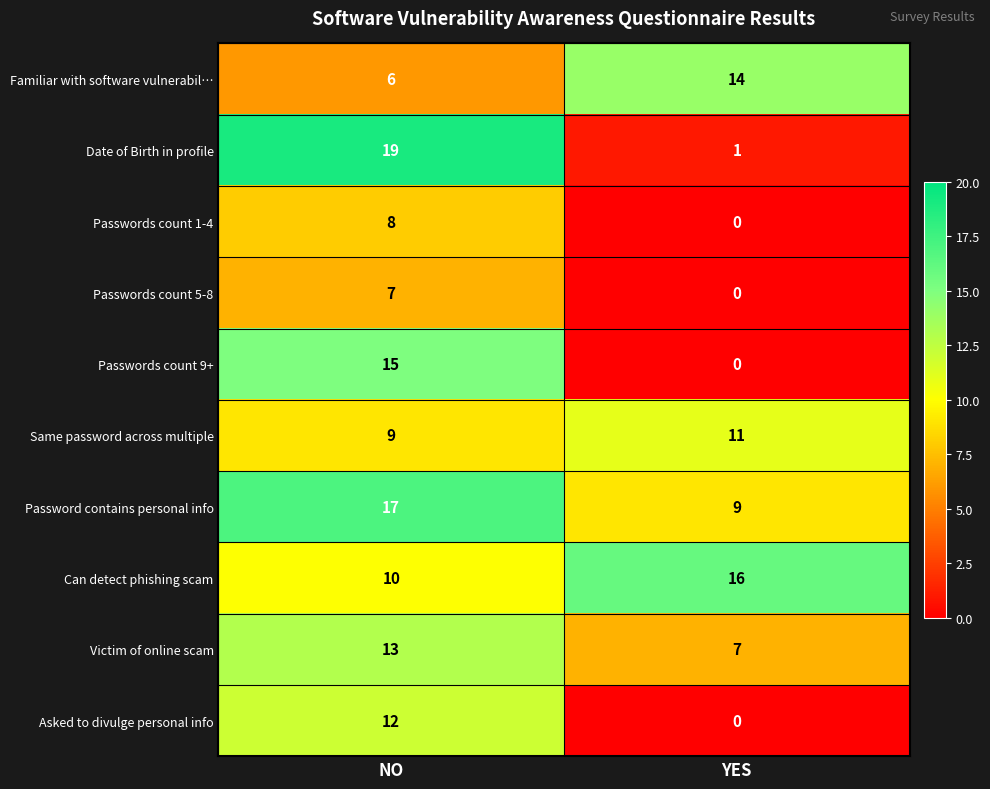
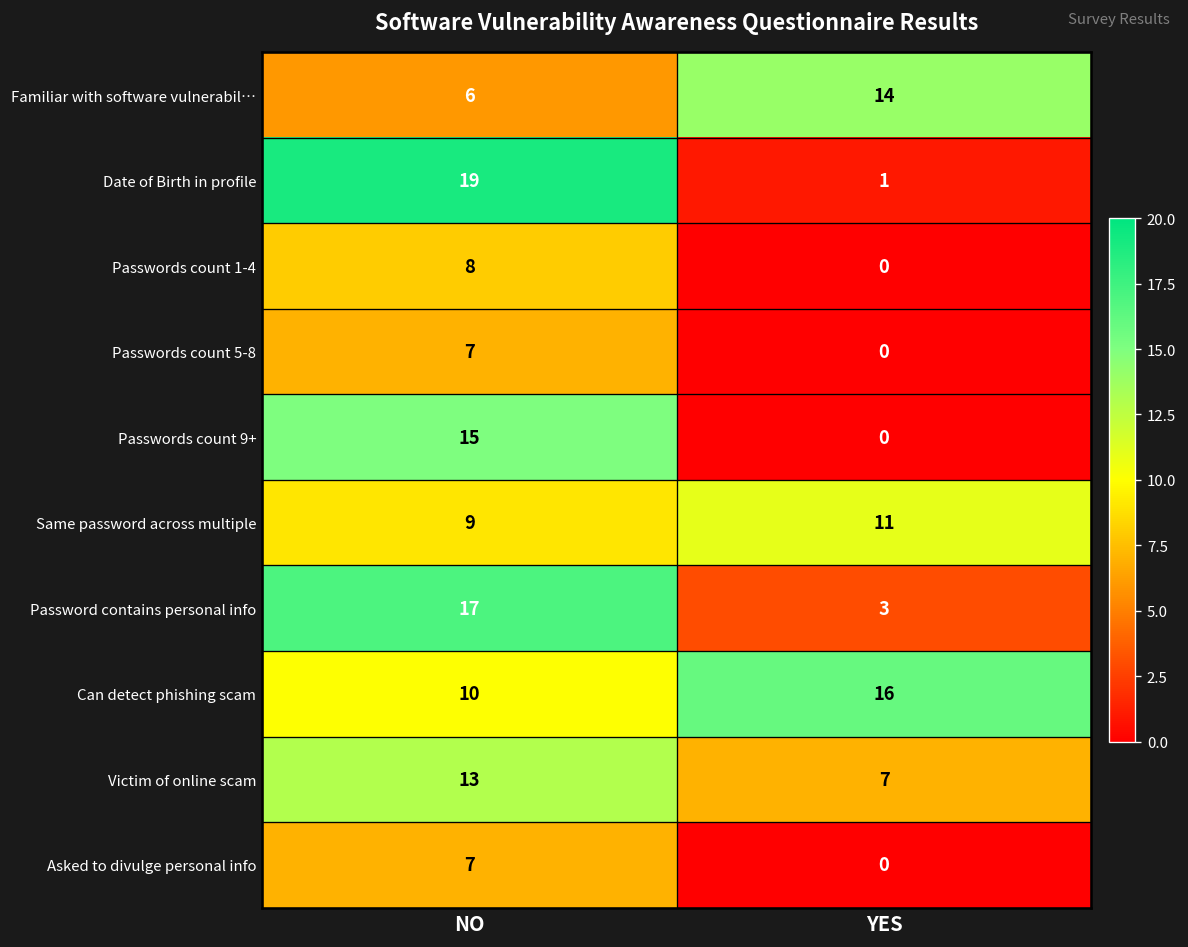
Password contains personal info, YES: 9 -> 3
Asked to divulge personal info, NO: 12 -> 7
